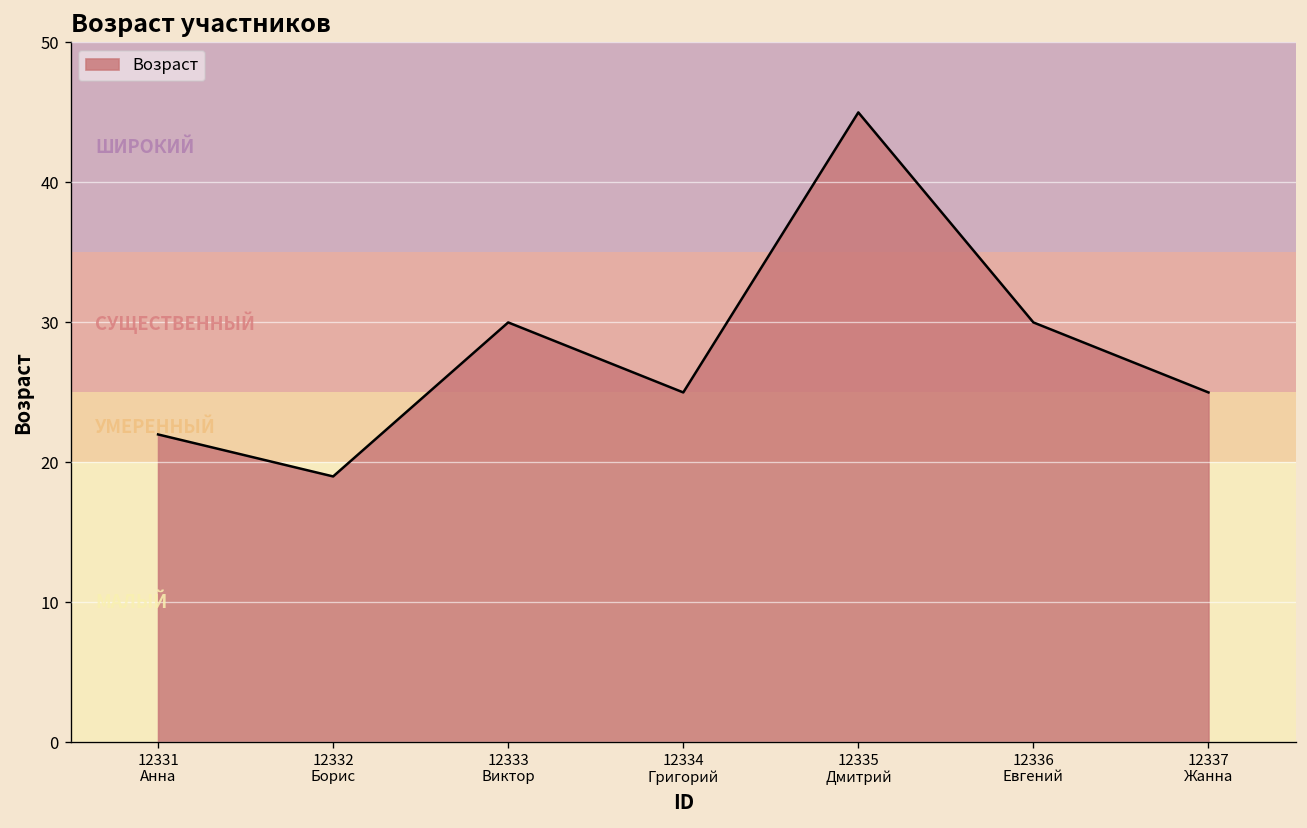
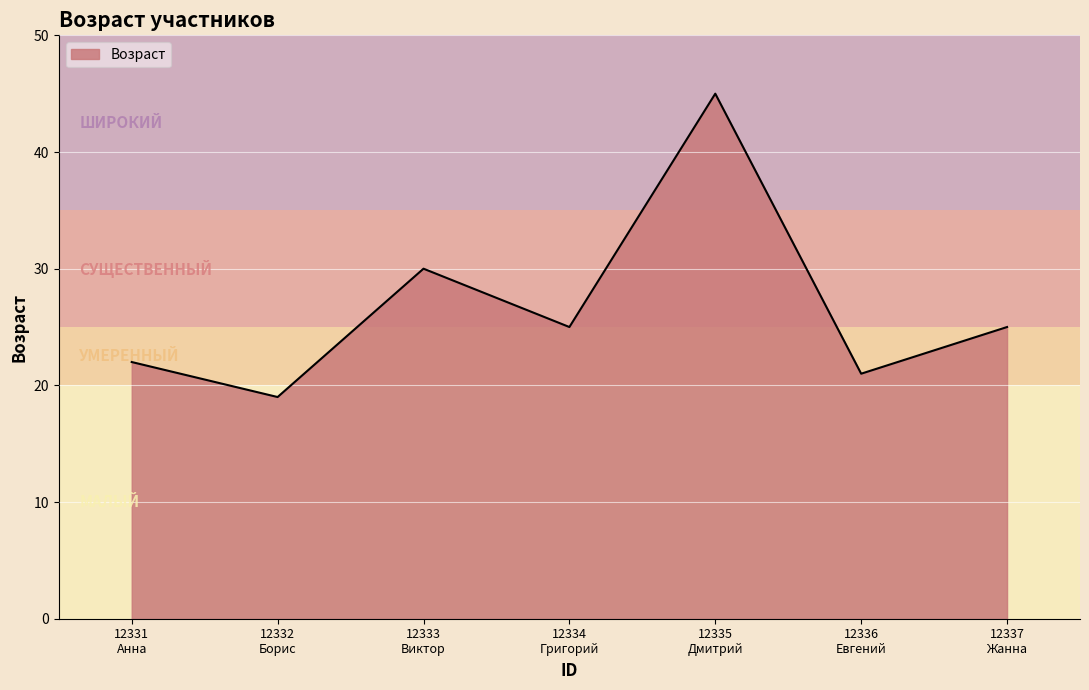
12336 Евгений: 30 -> 21
